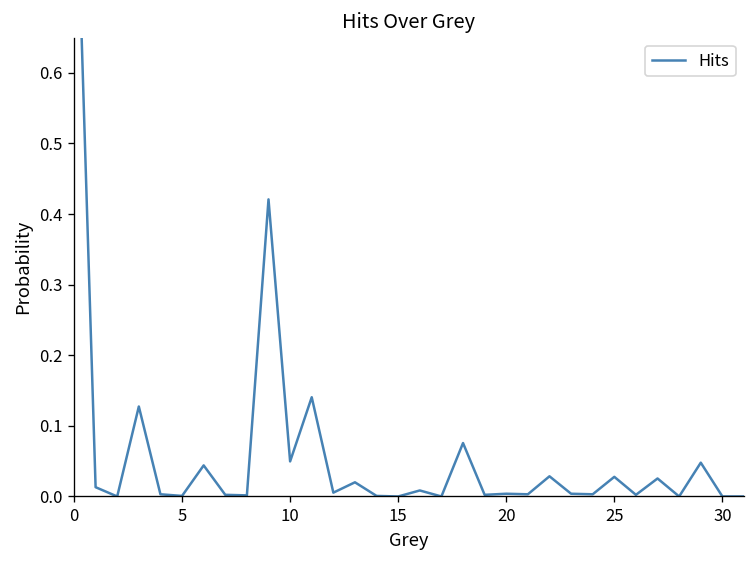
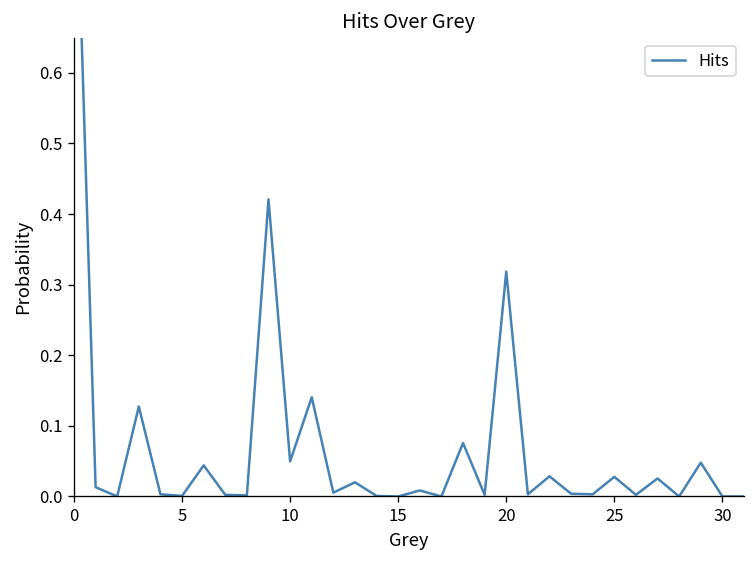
20: 0.00 -> 0.32
